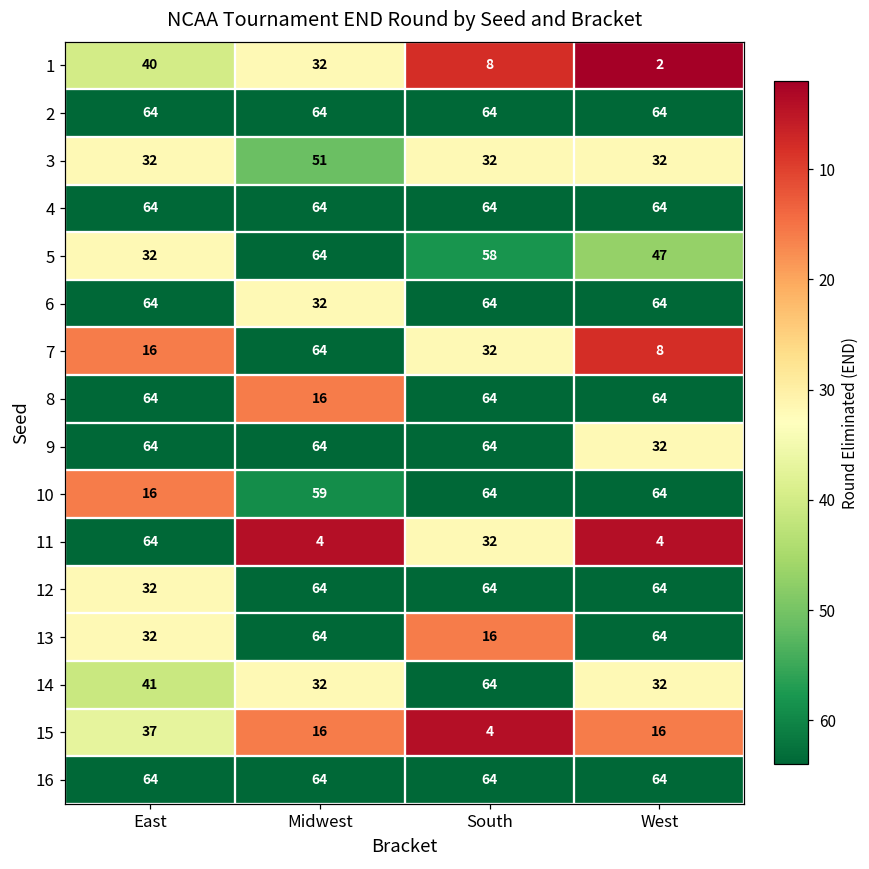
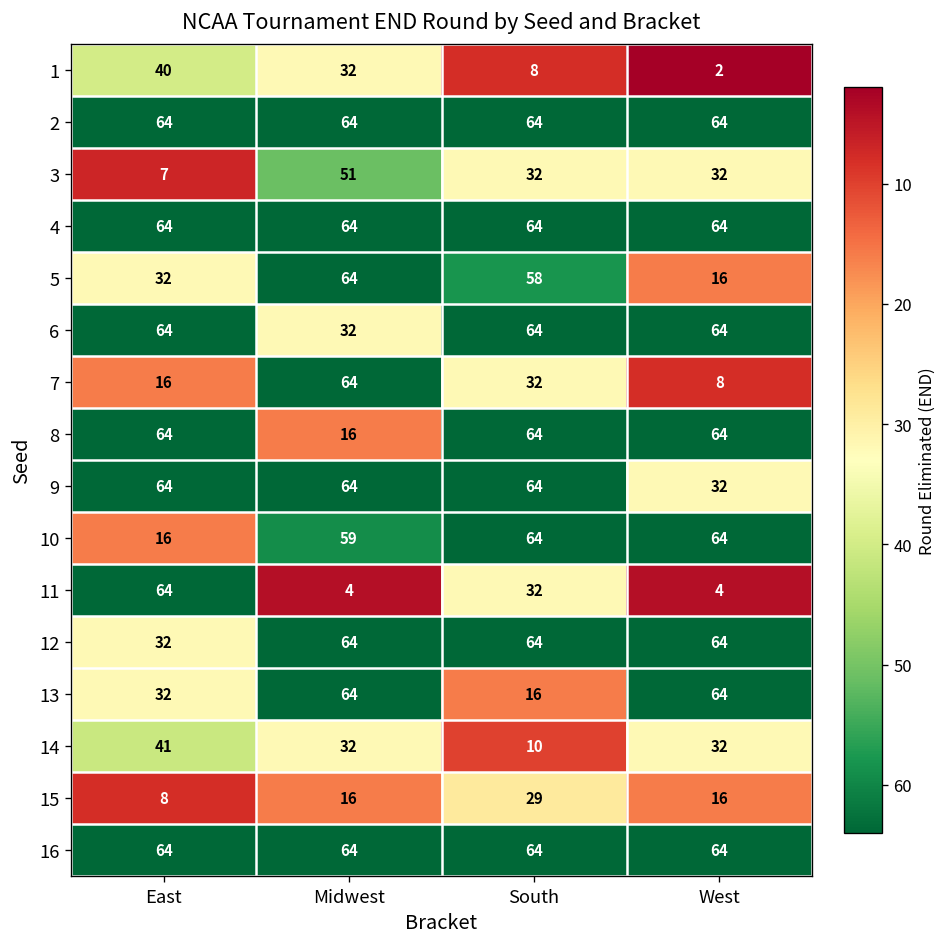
3, East: 32 -> 7
5, West: 47 -> 16
14, South: 64 -> 10
15, East: 37 -> 8
15, South: 4 -> 29
